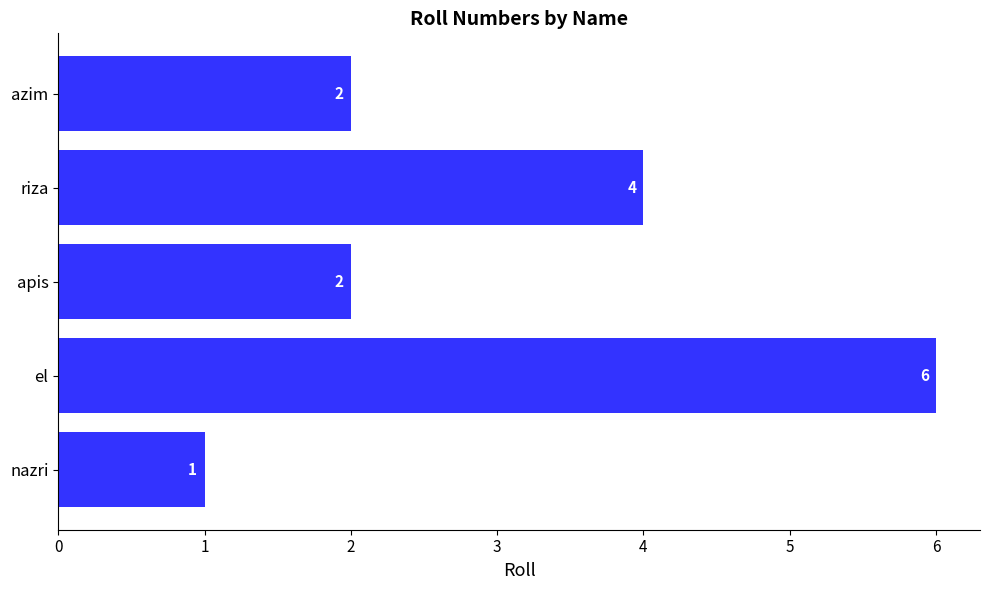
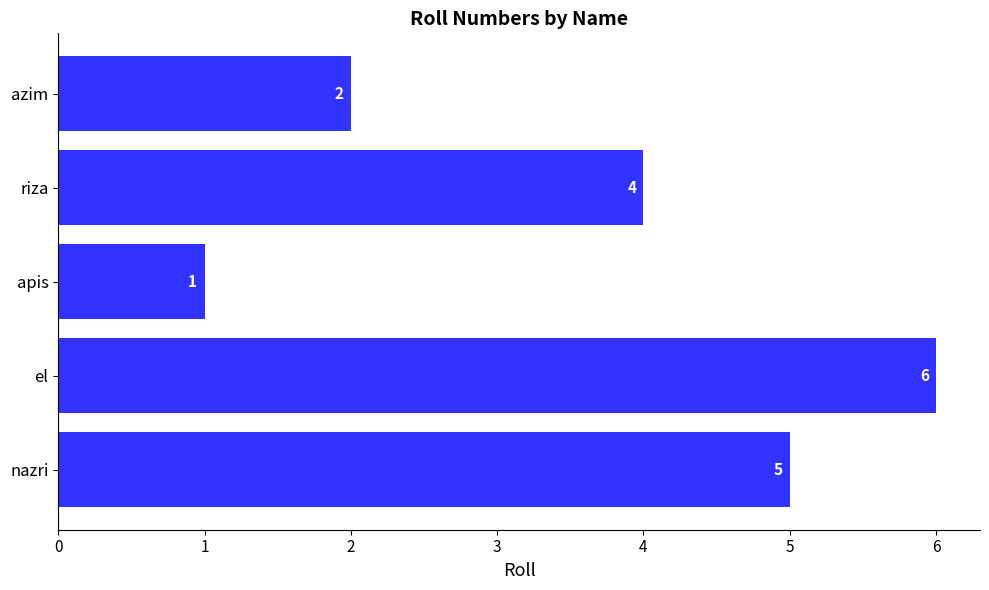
apis: 2 -> 1
nazri: 1 -> 5
